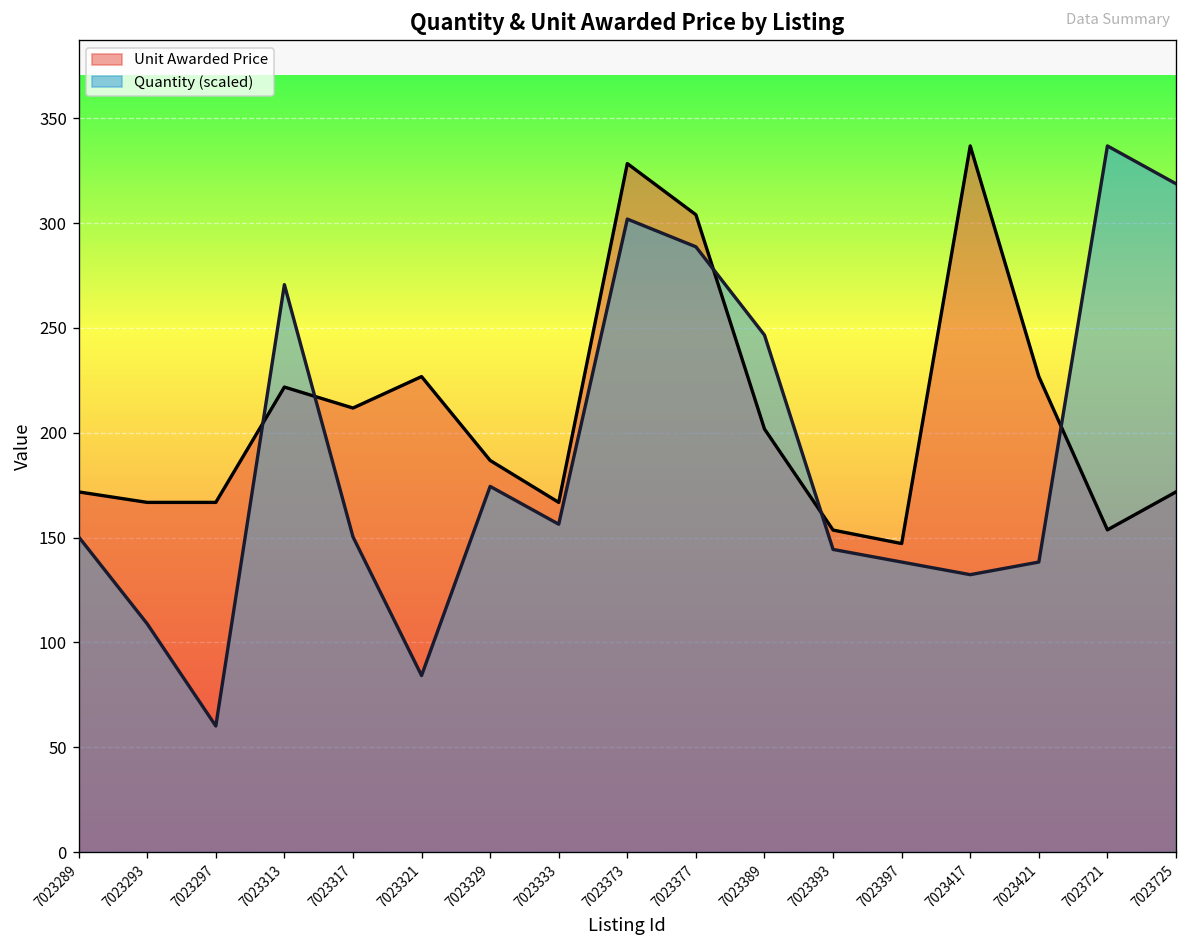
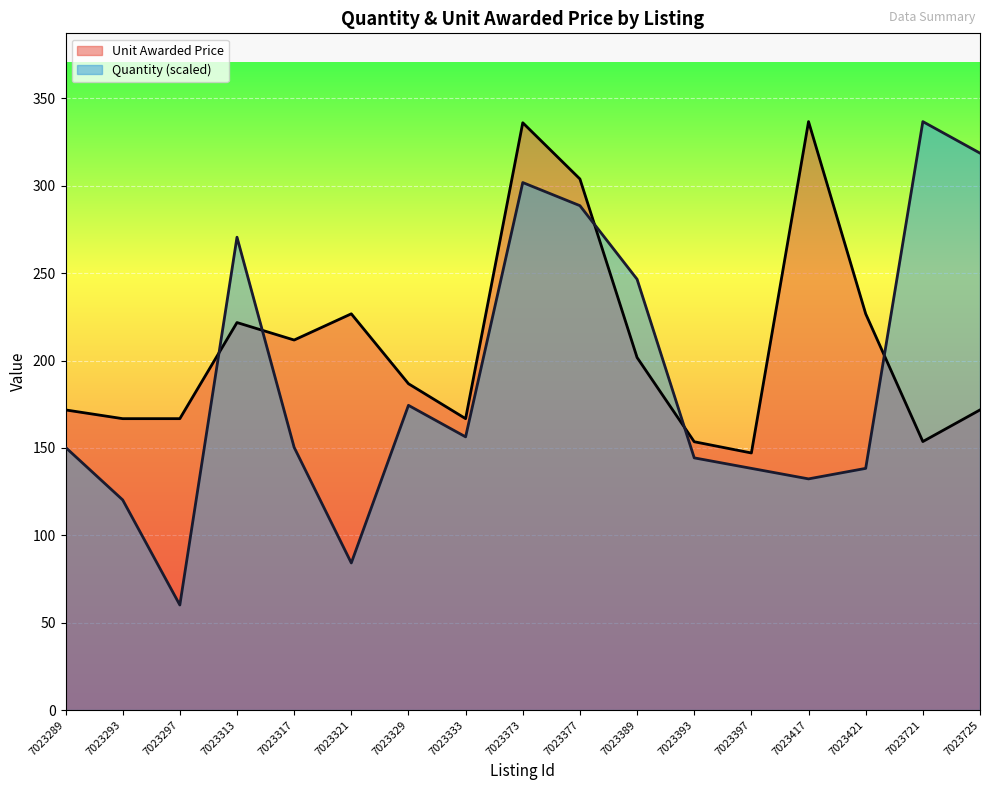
Quantity (scaled), 7023293: 109 -> 120
Unit Awarded Price, 7023373: 328 -> 336
